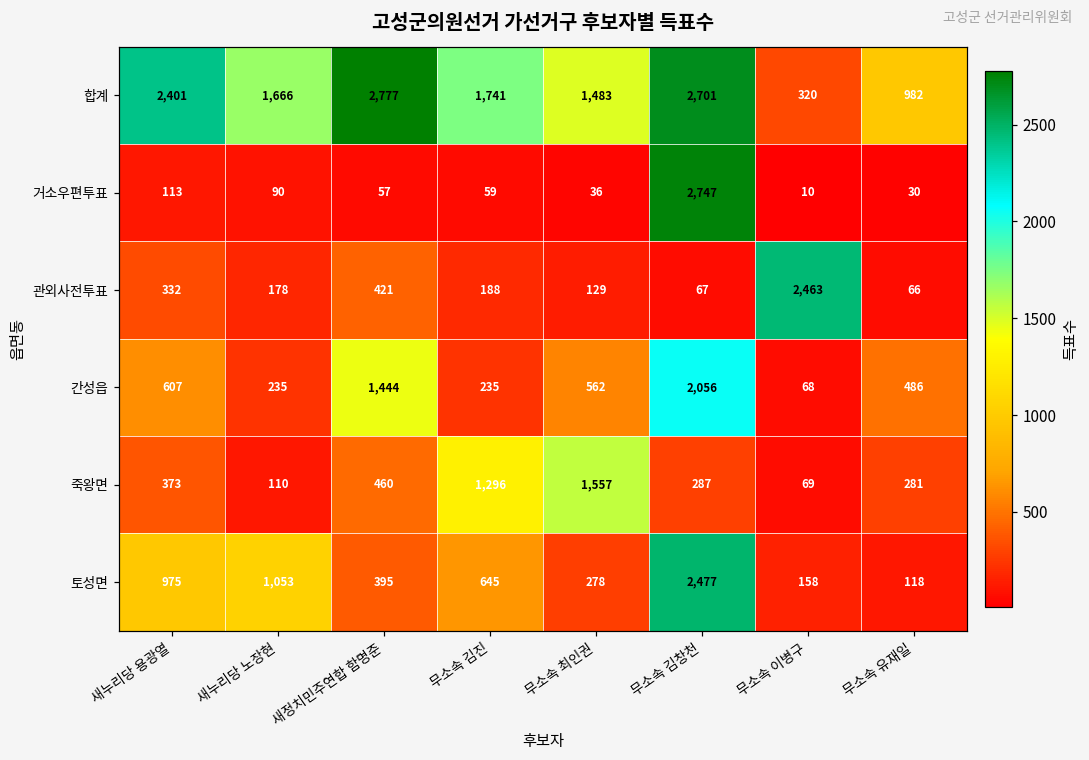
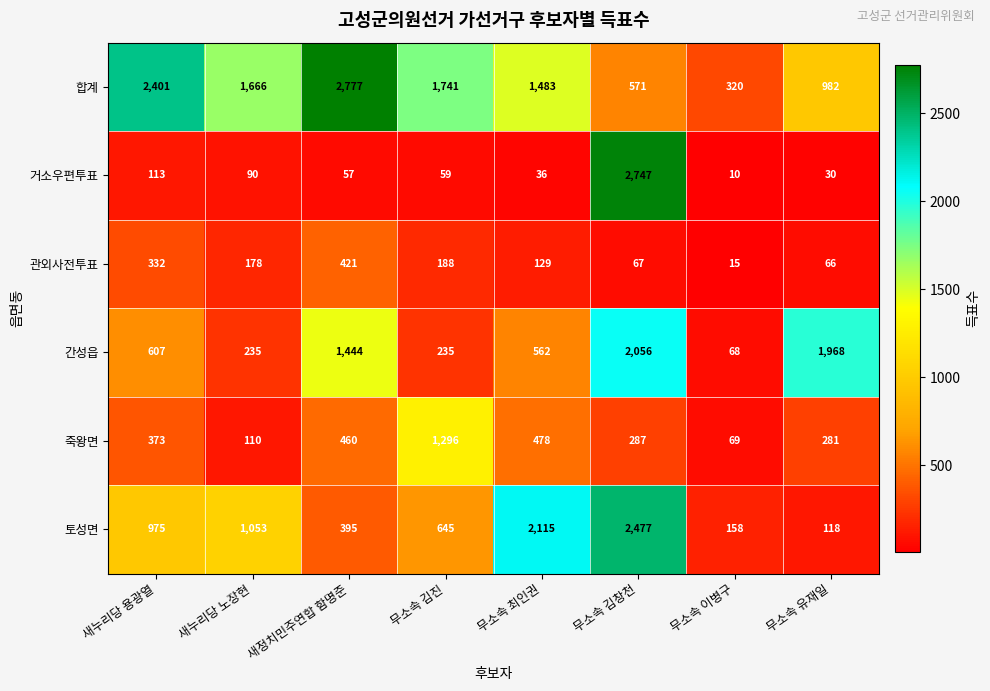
합계, 무소속 김창천: 2,701 -> 571
관외사전투표, 무소속 이병구: 2,463 -> 15
간성읍, 무소속 유재일: 486 -> 1,968
죽왕면, 무소속 최인권: 1,557 -> 478
토성면, 무소속 최인권: 278 -> 2,115
